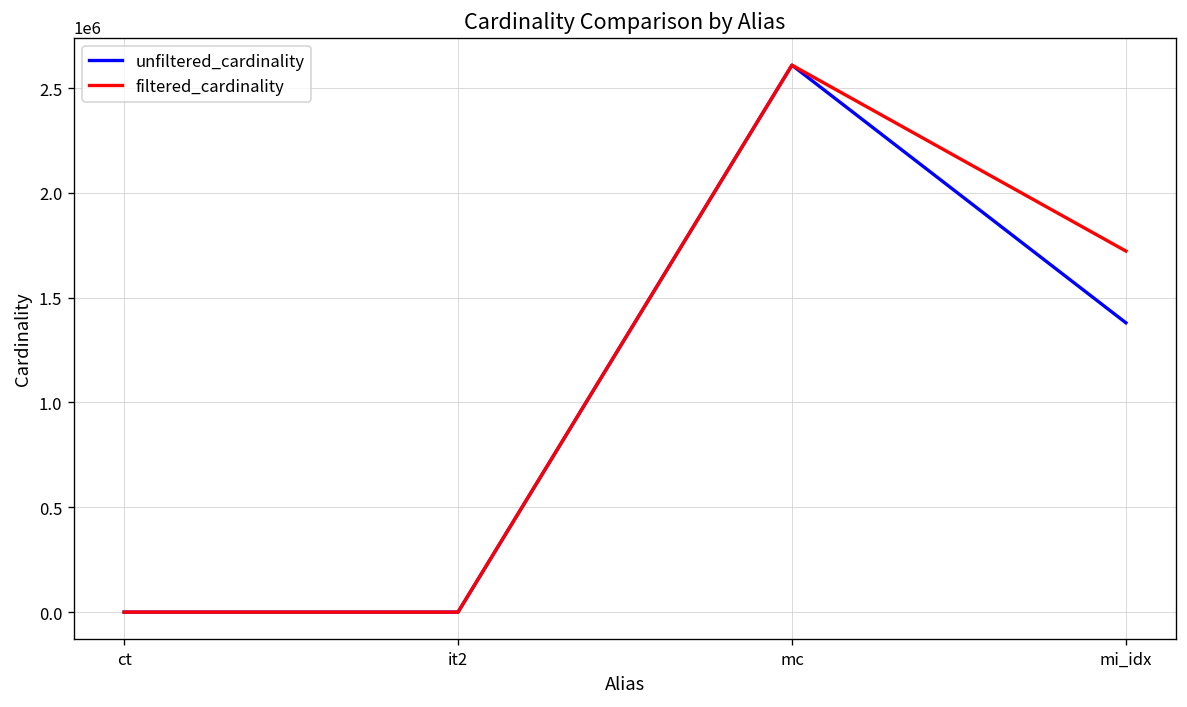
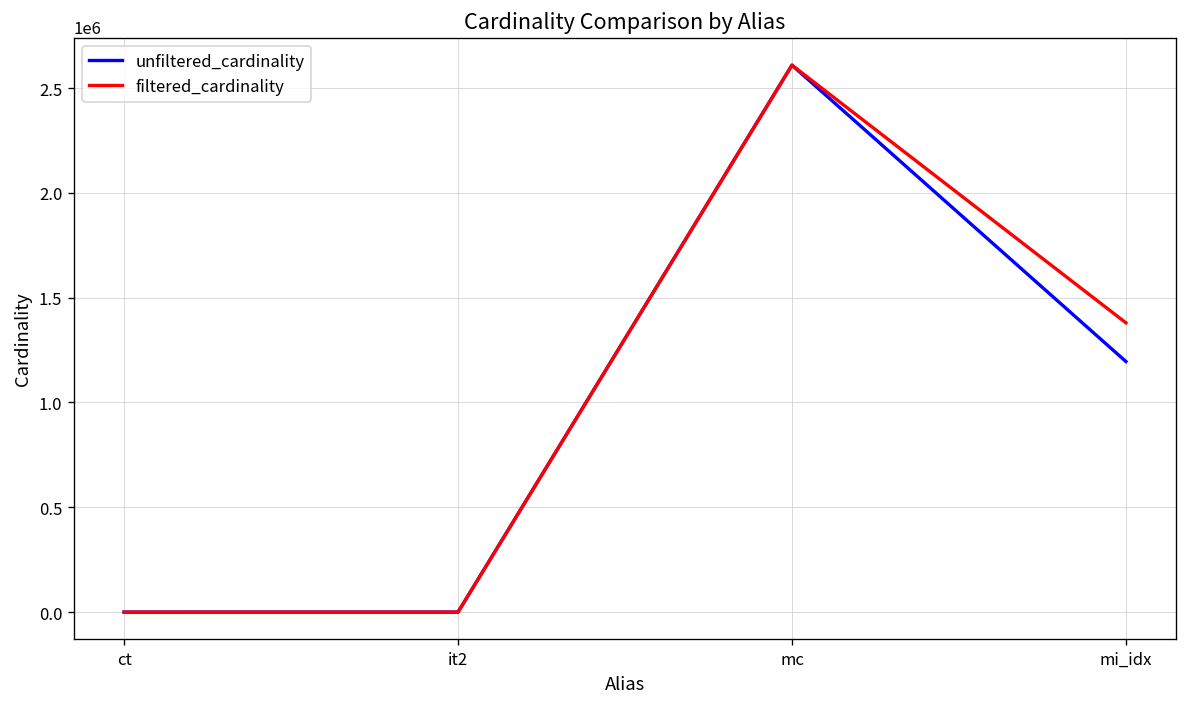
unfiltered_cardinality, mi_idx: 1380000 -> 1200000
filtered_cardinality, mi_idx: 1720000 -> 1380000
